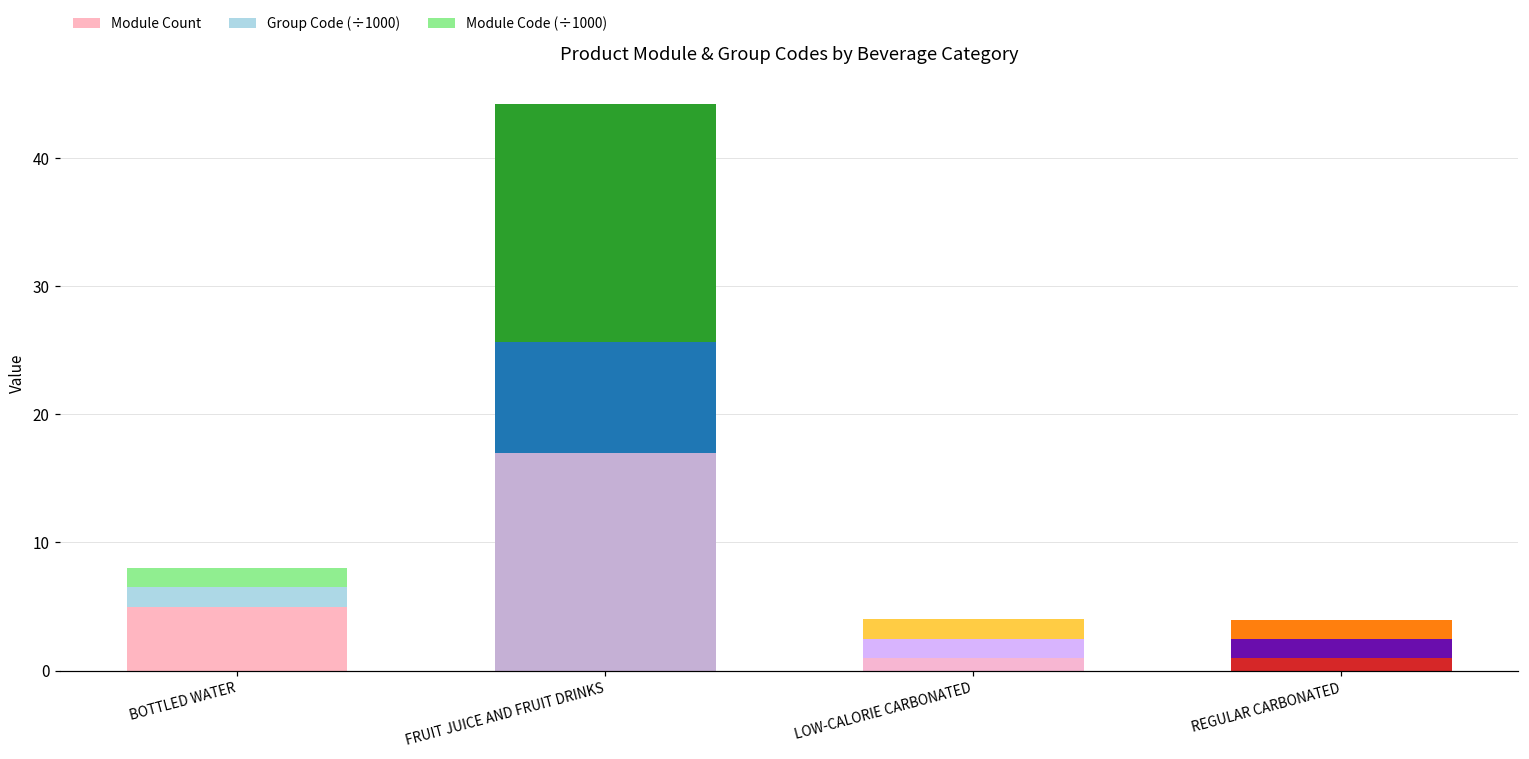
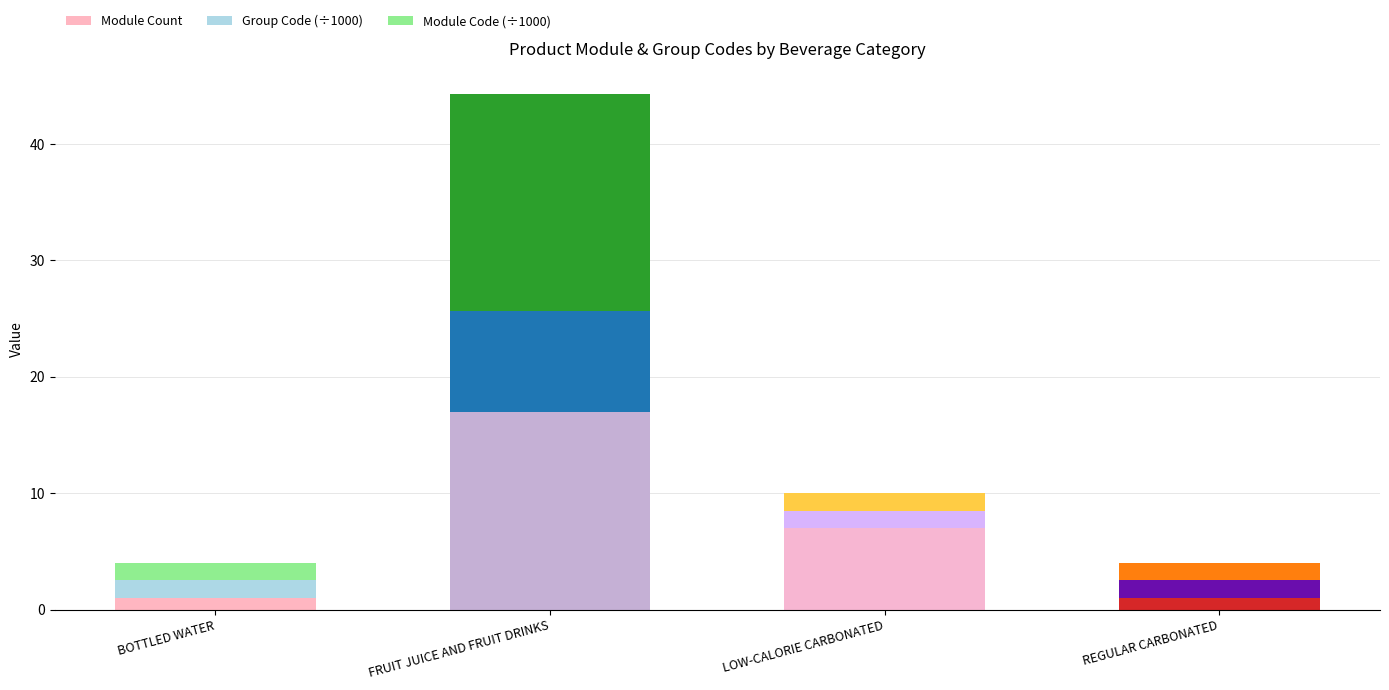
Module Count, BOTTLED WATER: 5 -> 1
Module Count, LOW-CALORIE CARBONATED: 1 -> 7
